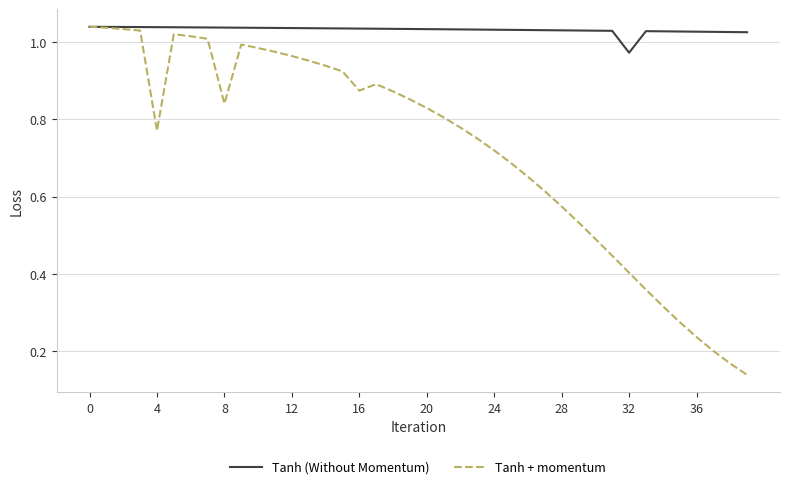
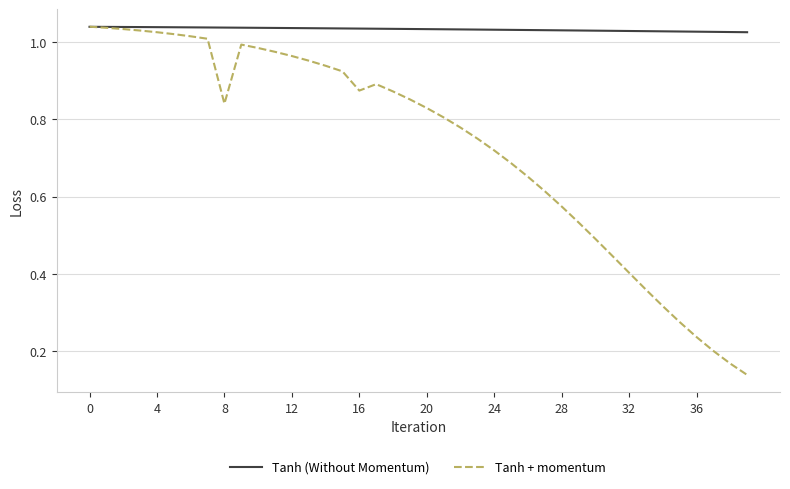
Tanh + momentum, 4: 0.77 -> 1.03
Tanh (Without Momentum), 32: 0.97 -> 1.03
